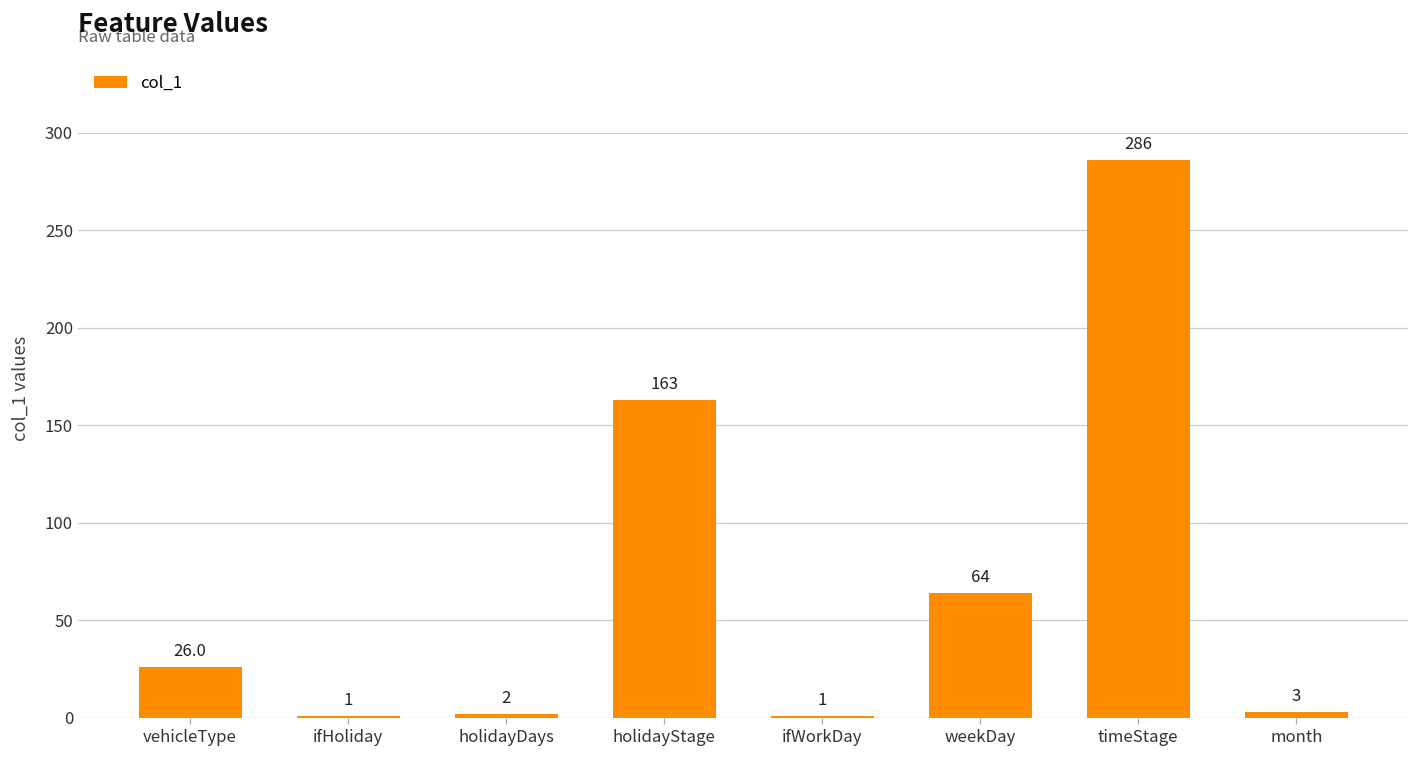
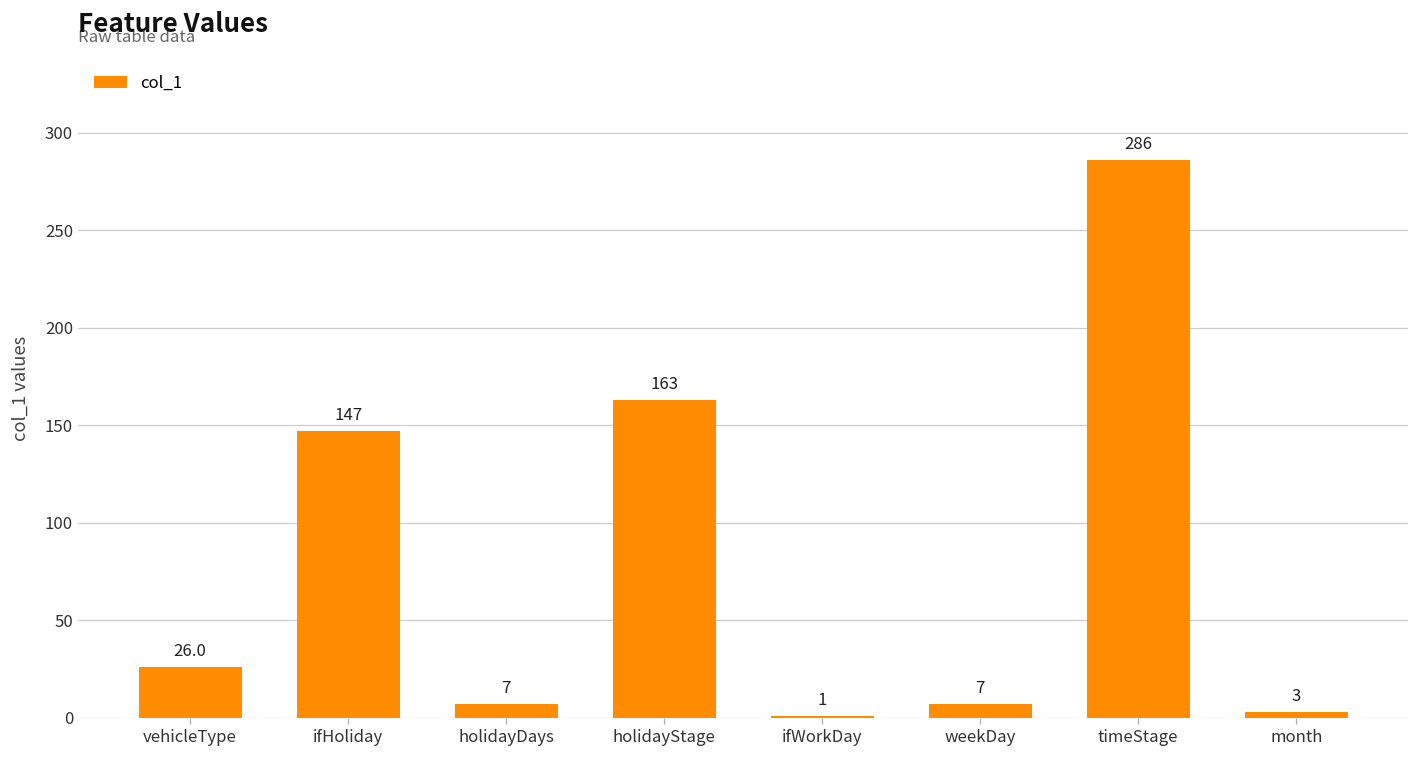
ifHoliday: 1 -> 147
holidayDays: 2 -> 7
weekDay: 64 -> 7
